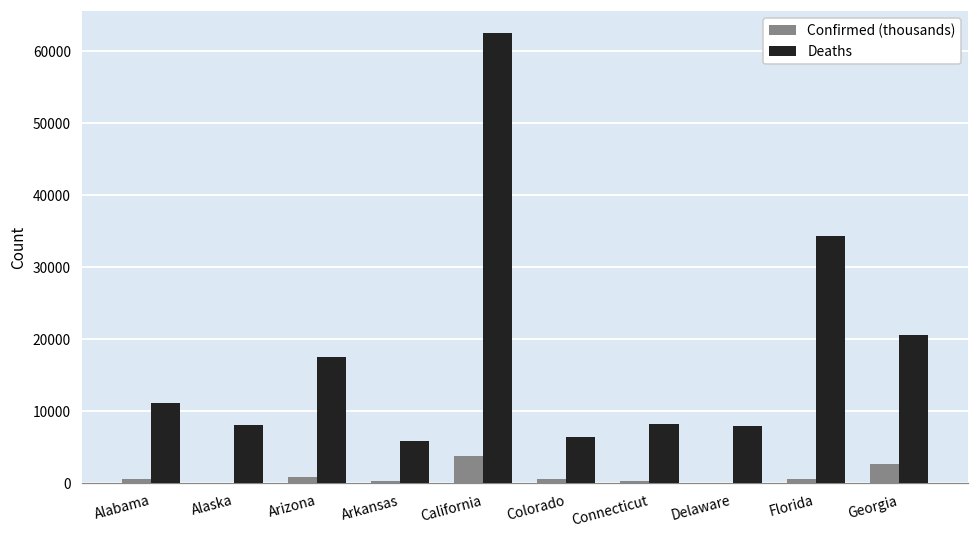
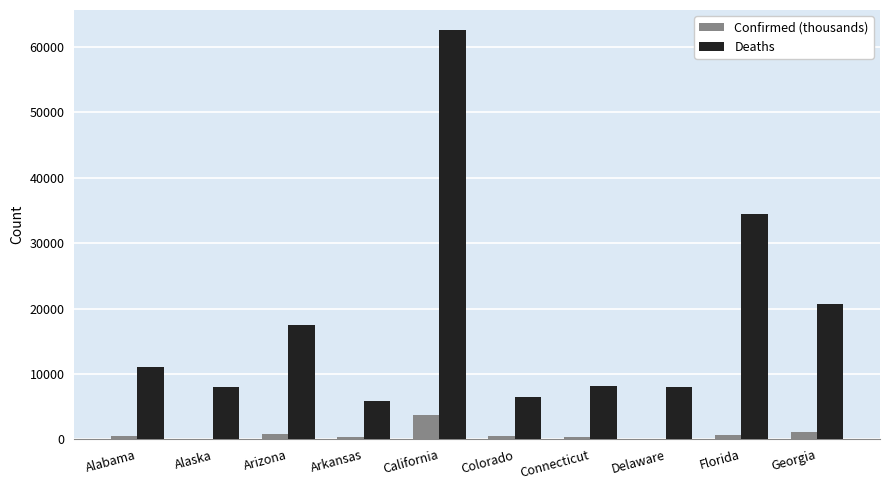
Confirmed (thousands), Georgia: 3000 -> 1000
